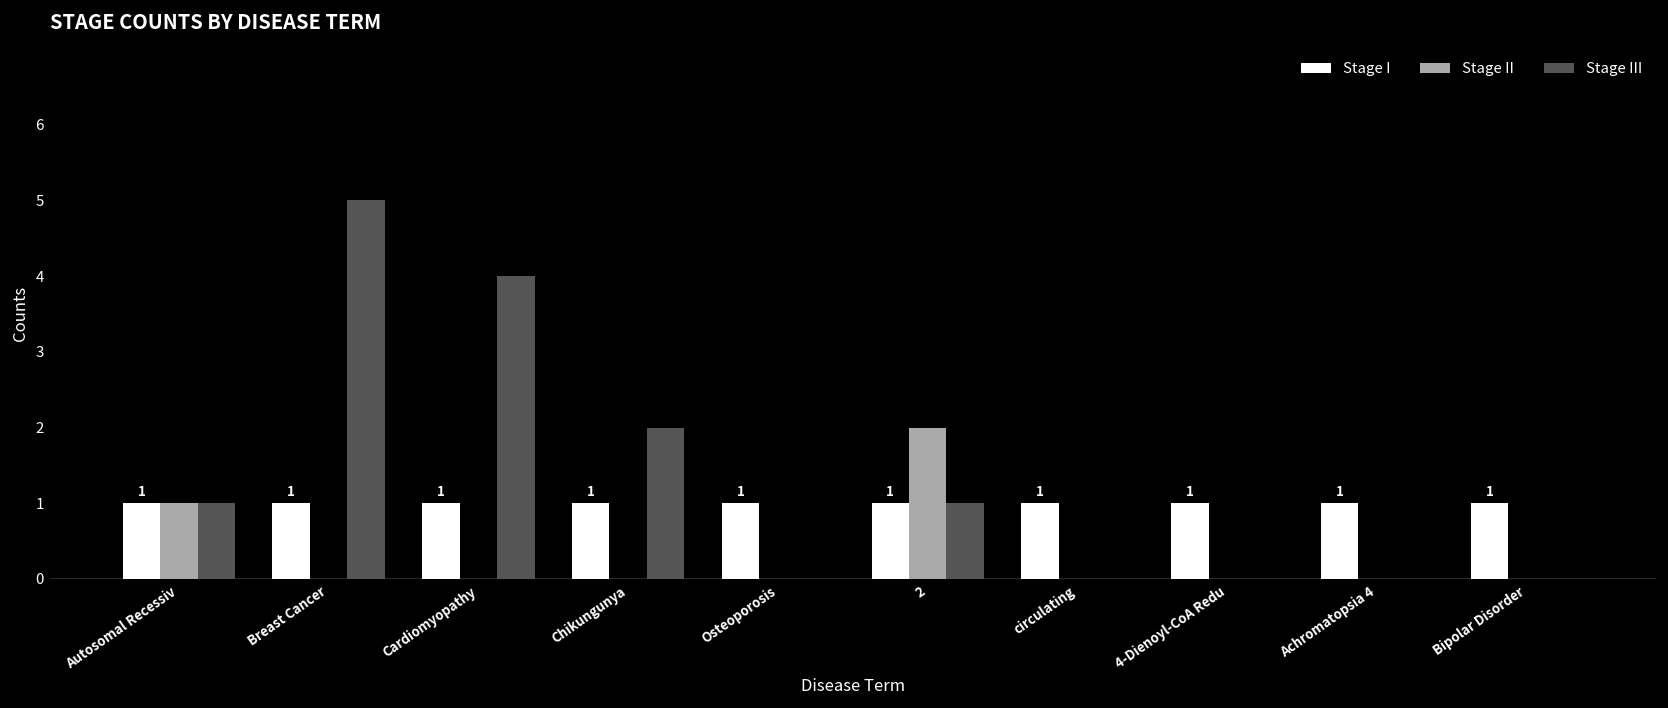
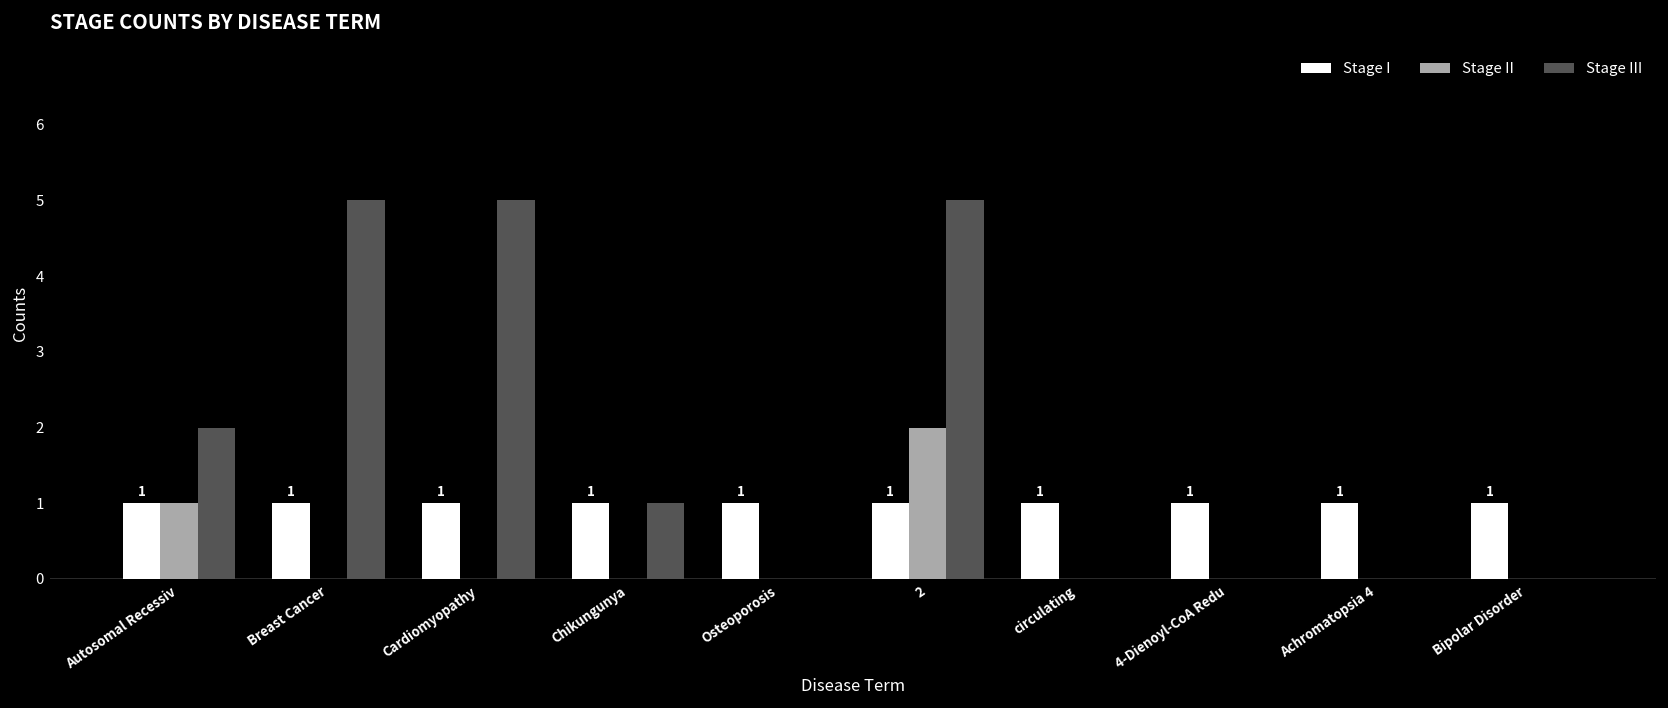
Stage III, Autosomal Recessiv: 1 -> 2
Stage III, Cardiomyopathy: 4 -> 5
Stage III, Chikungunya: 2 -> 1
Stage III, 2: 1 -> 5
